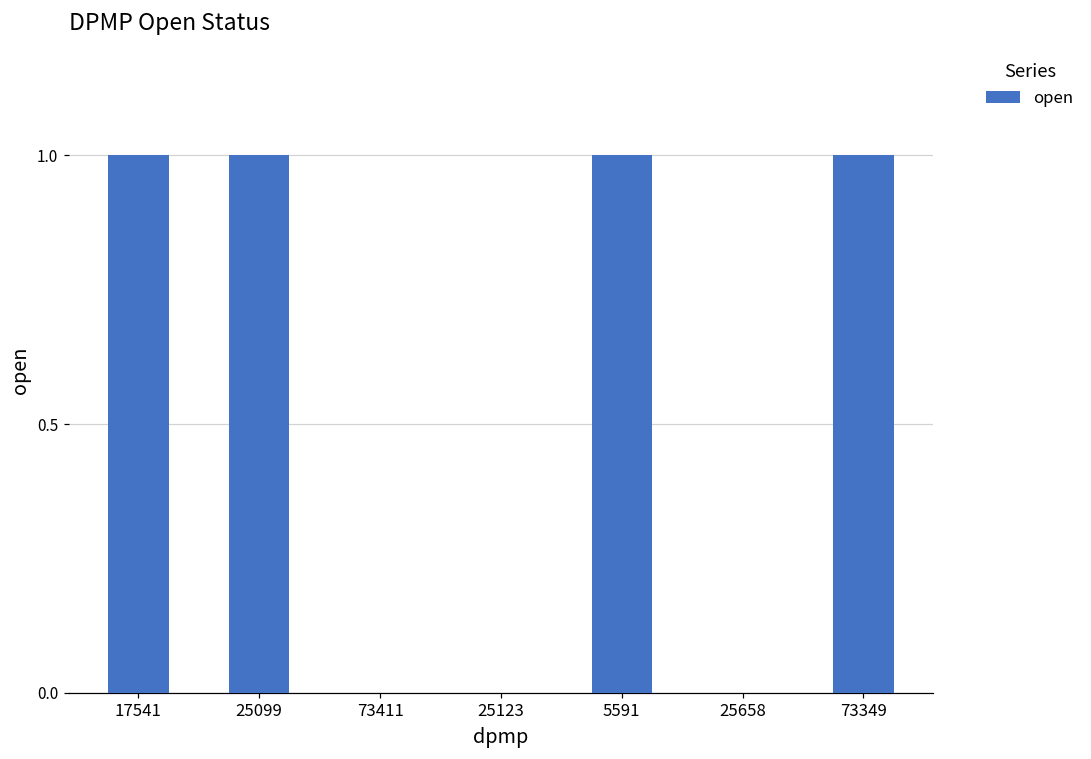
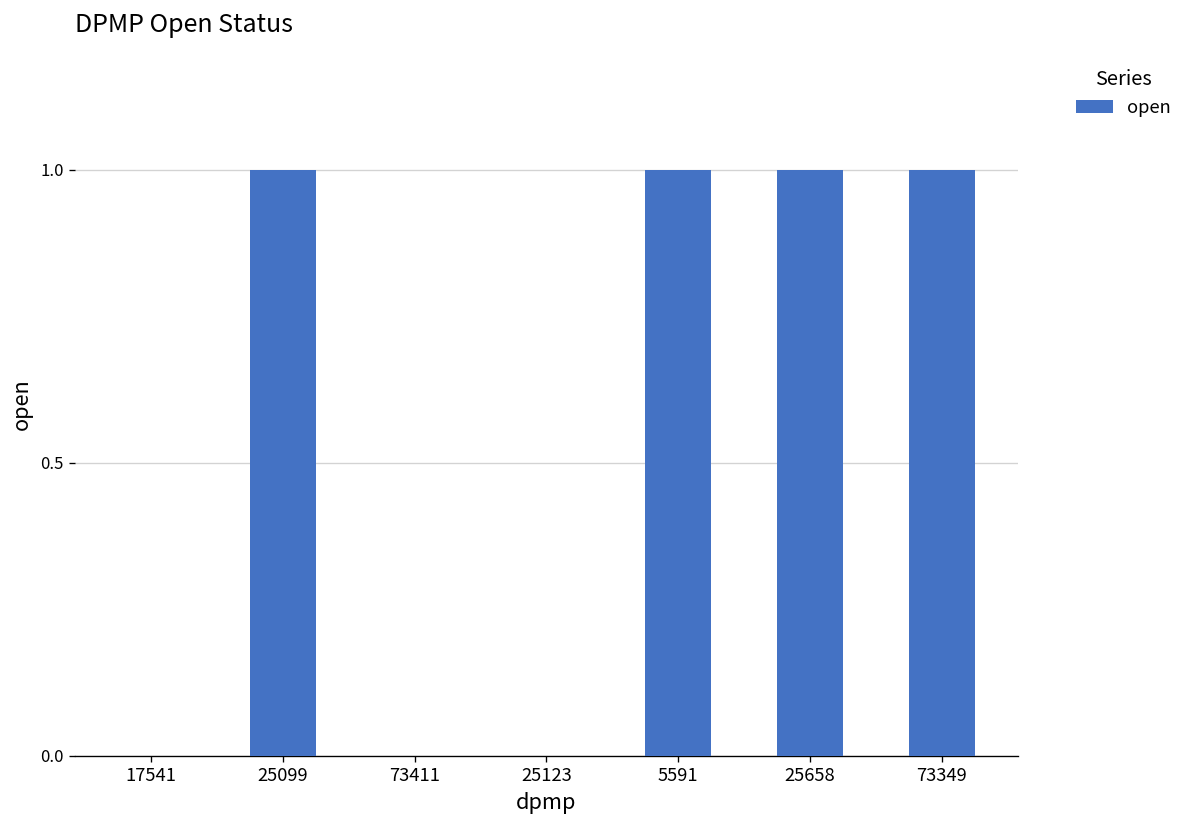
17541: 1 -> 0
25658: 0 -> 1
